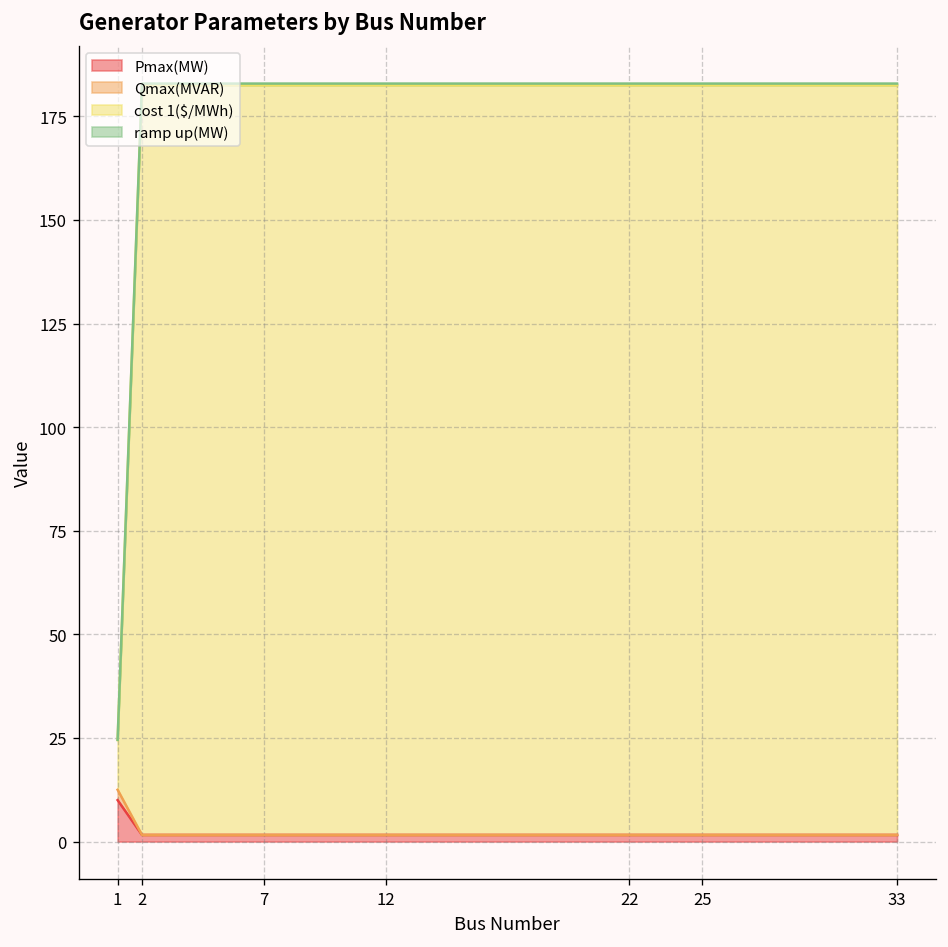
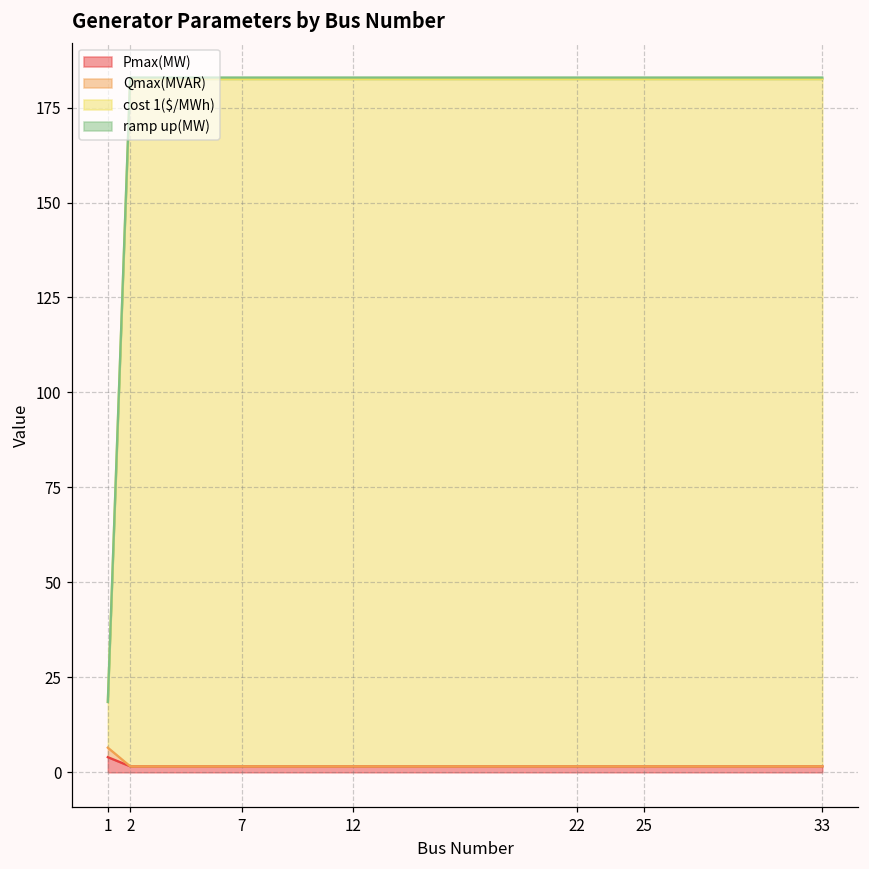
Pmax(MW), 1: 10 -> 4
